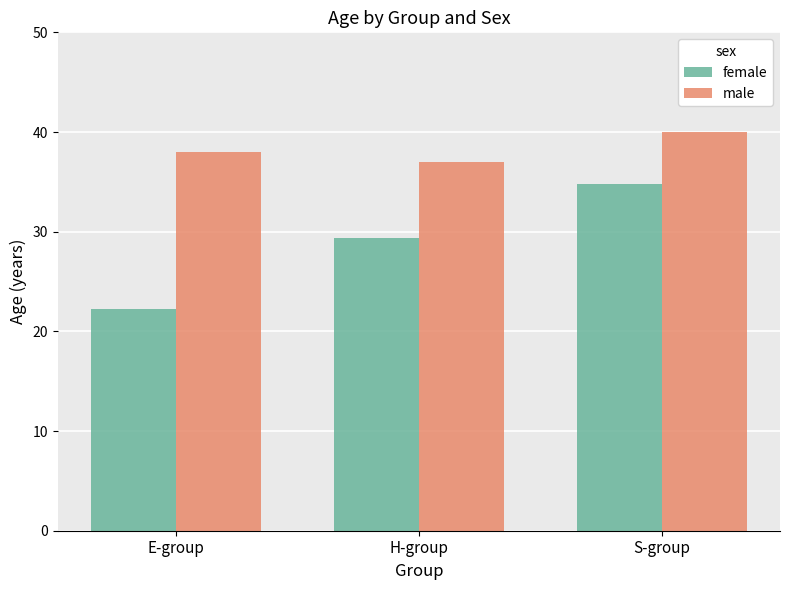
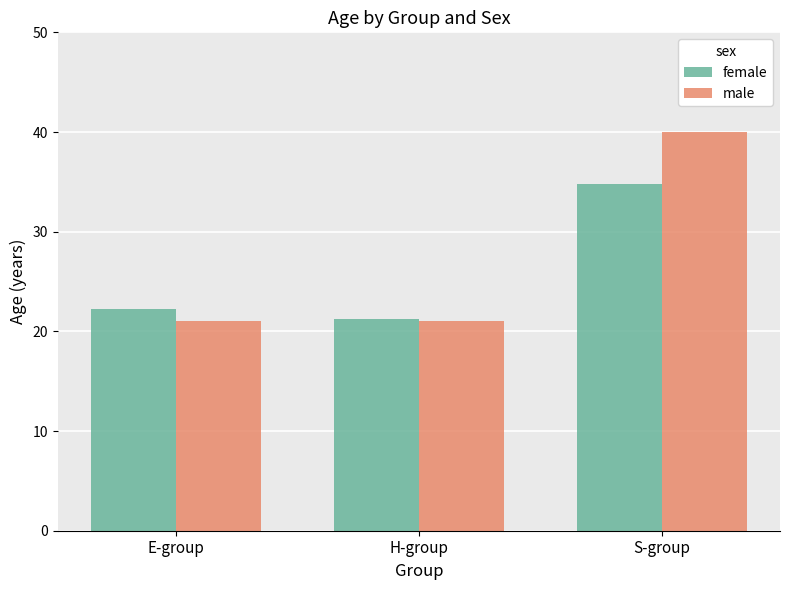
male, E-group: 38 -> 21
female, H-group: 29 -> 21
male, H-group: 37 -> 21
